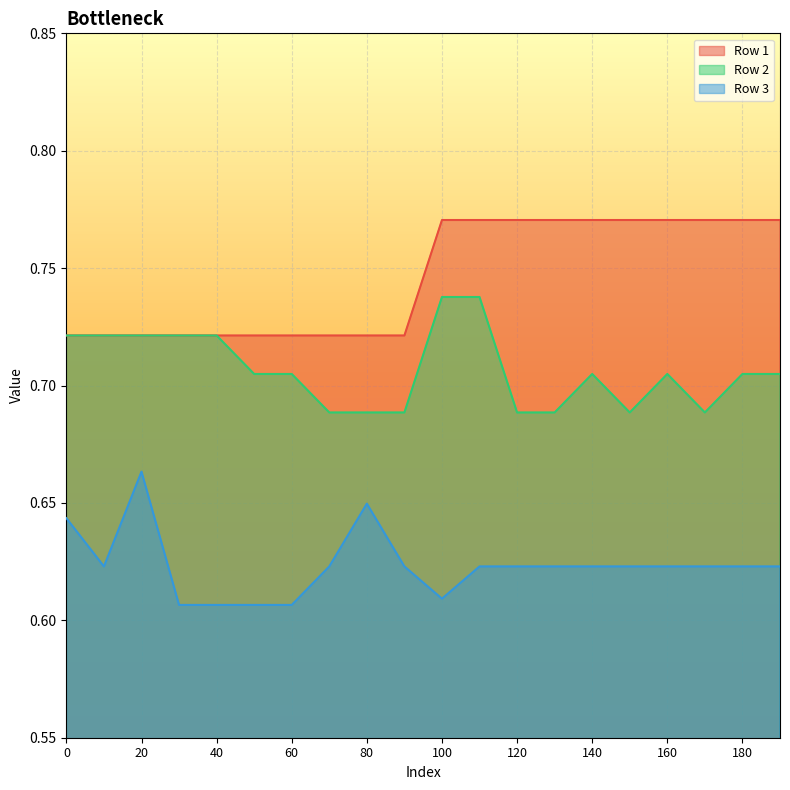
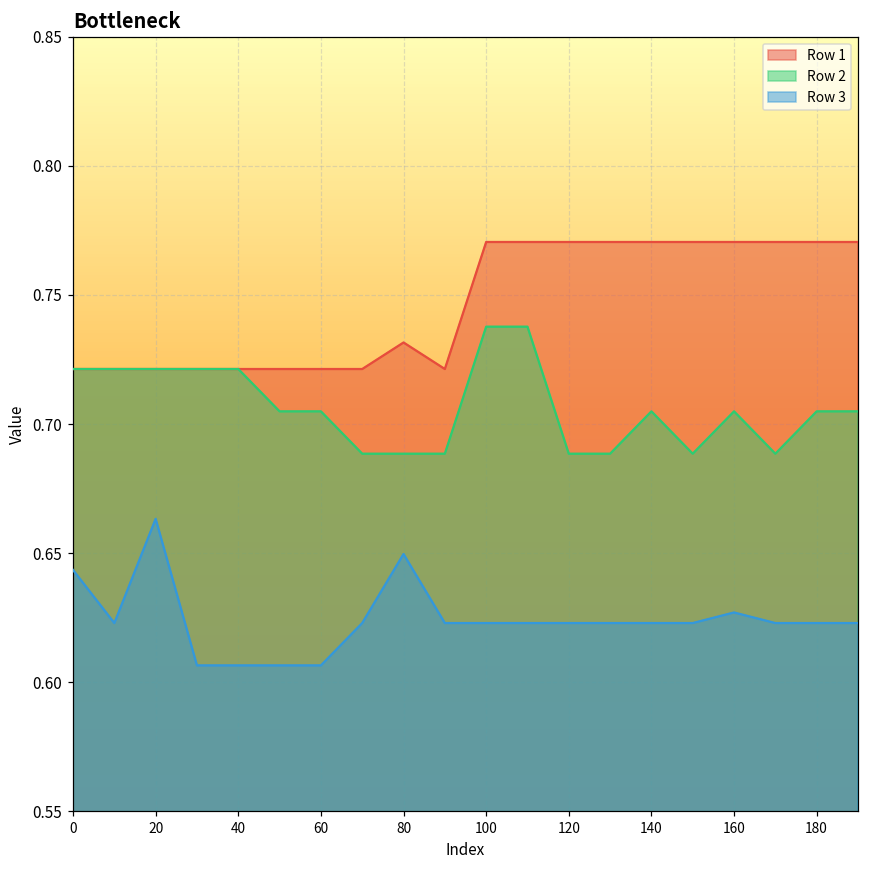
Row 1, 80: 0.721 -> 0.732
Row 3, 100: 0.609 -> 0.623
Row 3, 160: 0.623 -> 0.627
